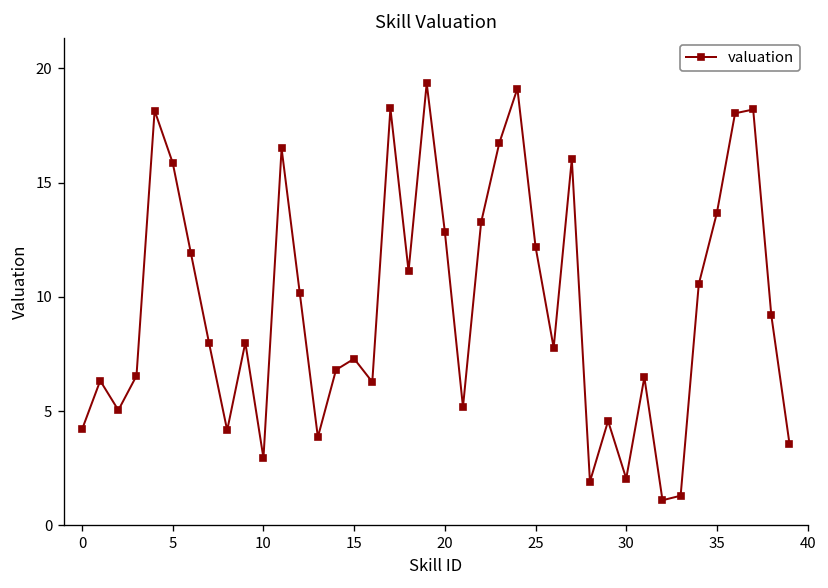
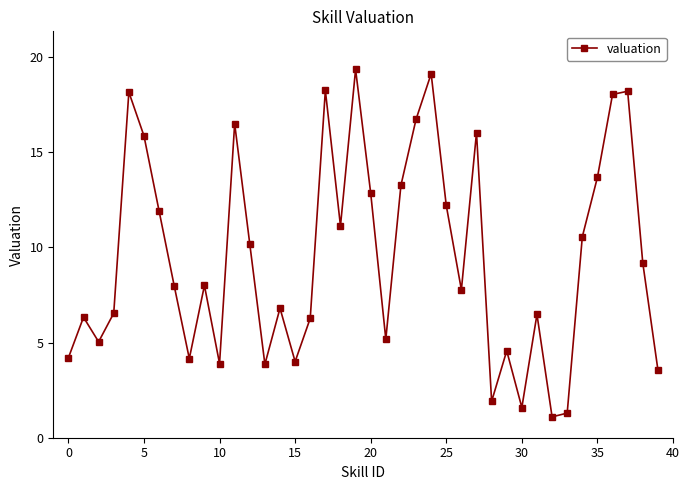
10: 2.9 -> 3.9
15: 7.3 -> 4.0
30: 2.0 -> 1.6
